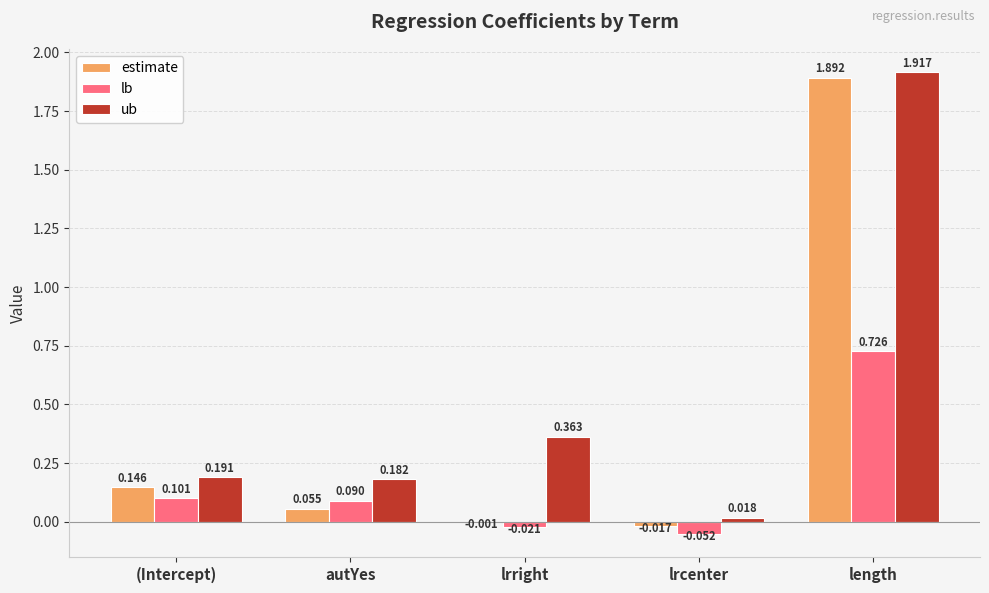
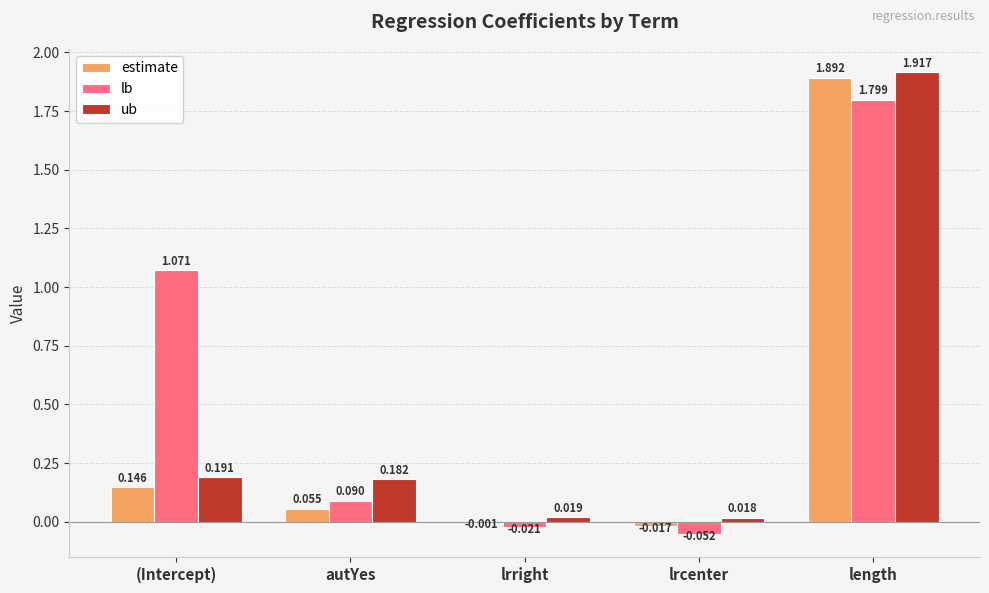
lb, (Intercept): 0.101 -> 1.071
ub, lrright: 0.363 -> 0.019
lb, length: 0.726 -> 1.799
